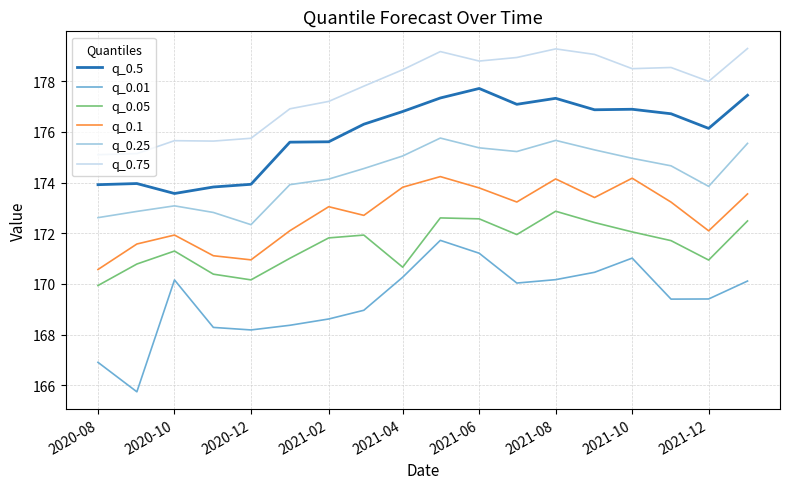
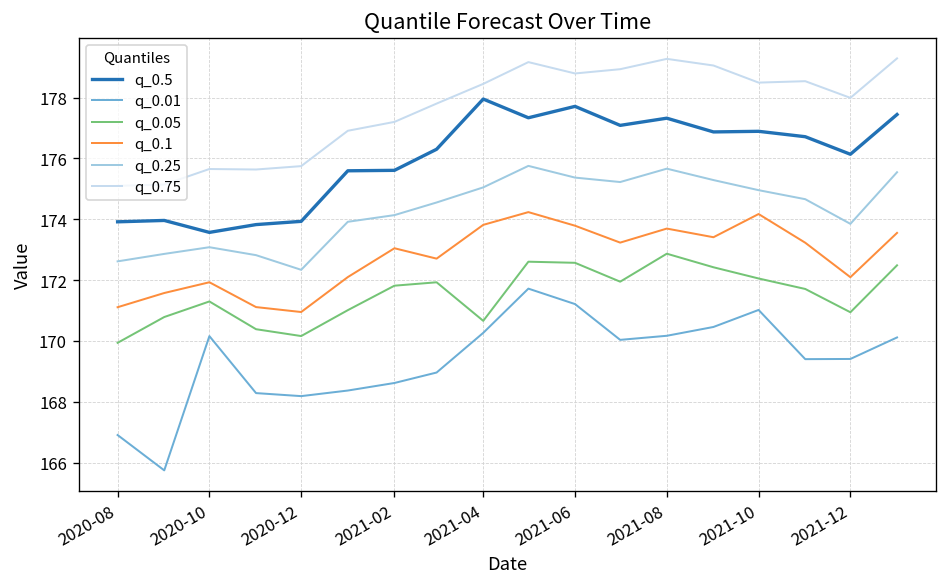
q_0.1, 2020-08: 170.6 -> 171.1
q_0.5, 2021-04: 176.8 -> 178.0
q_0.1, 2021-08: 174.1 -> 173.7
